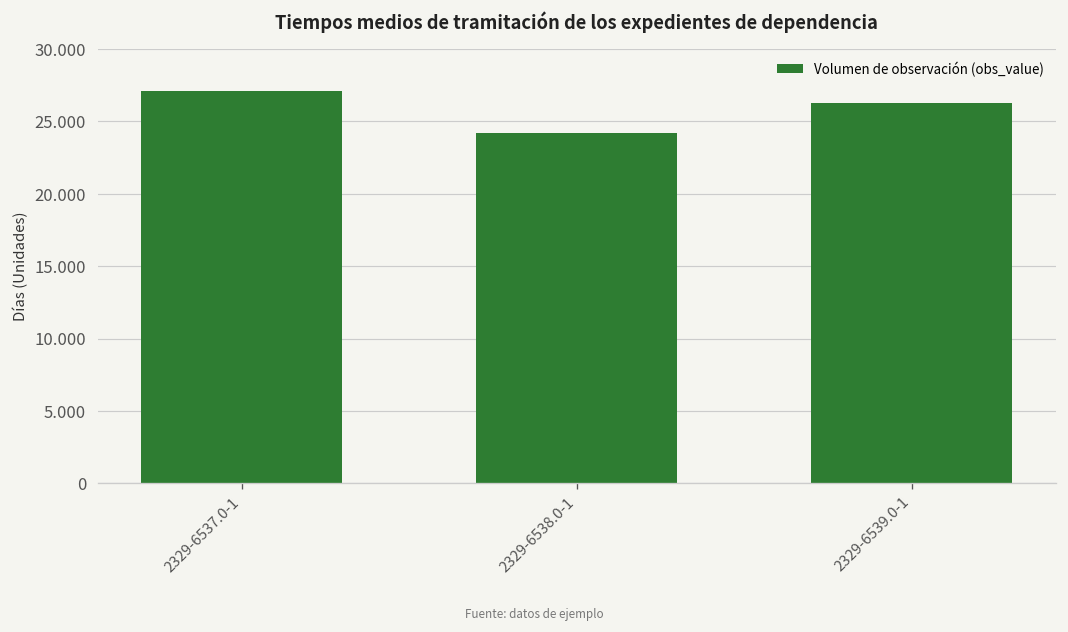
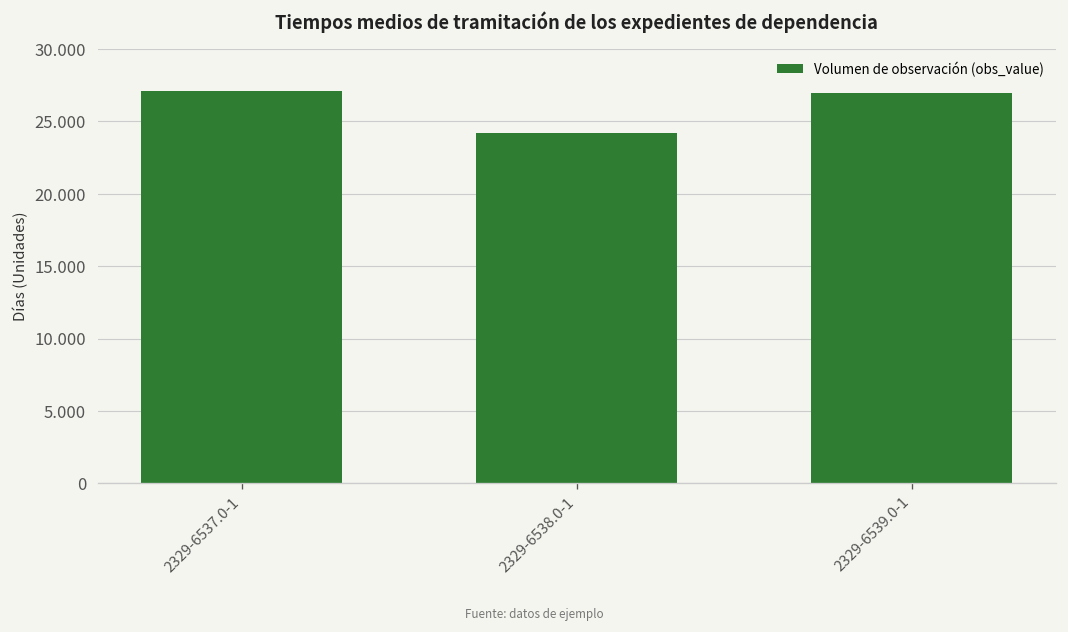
2329-6539.0-1: 26.3 -> 27.0
